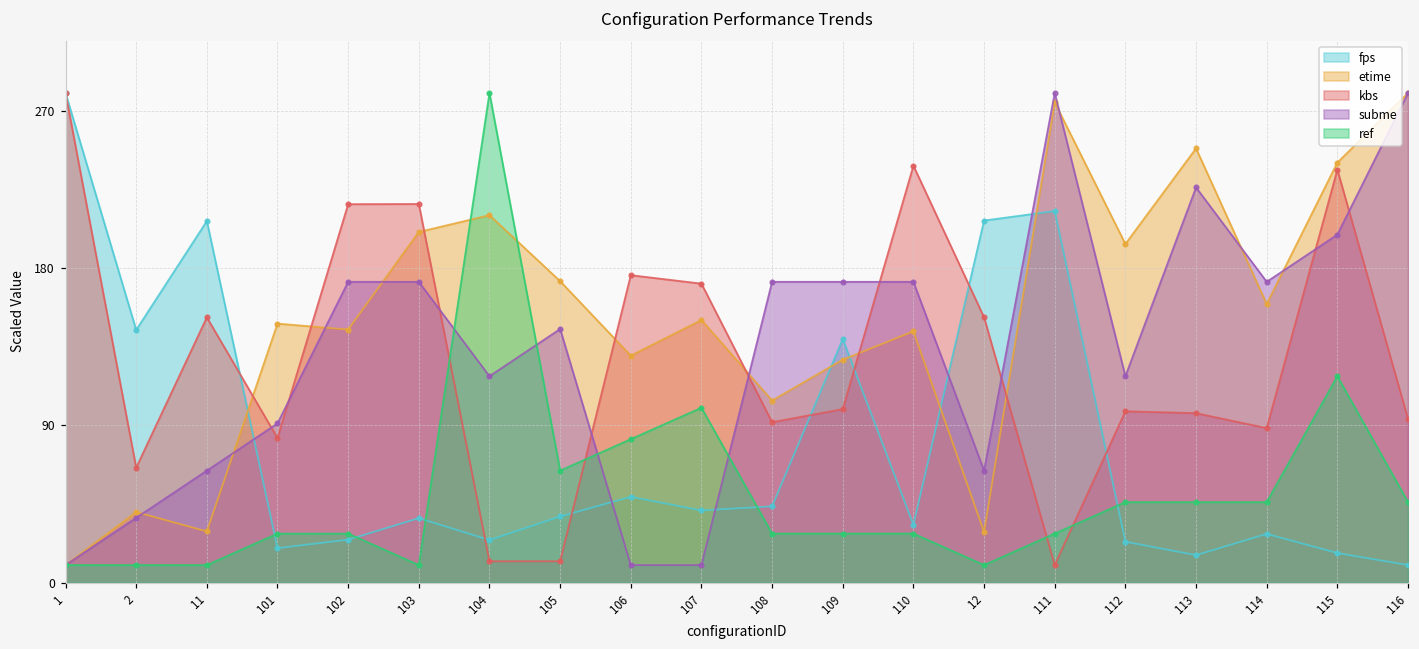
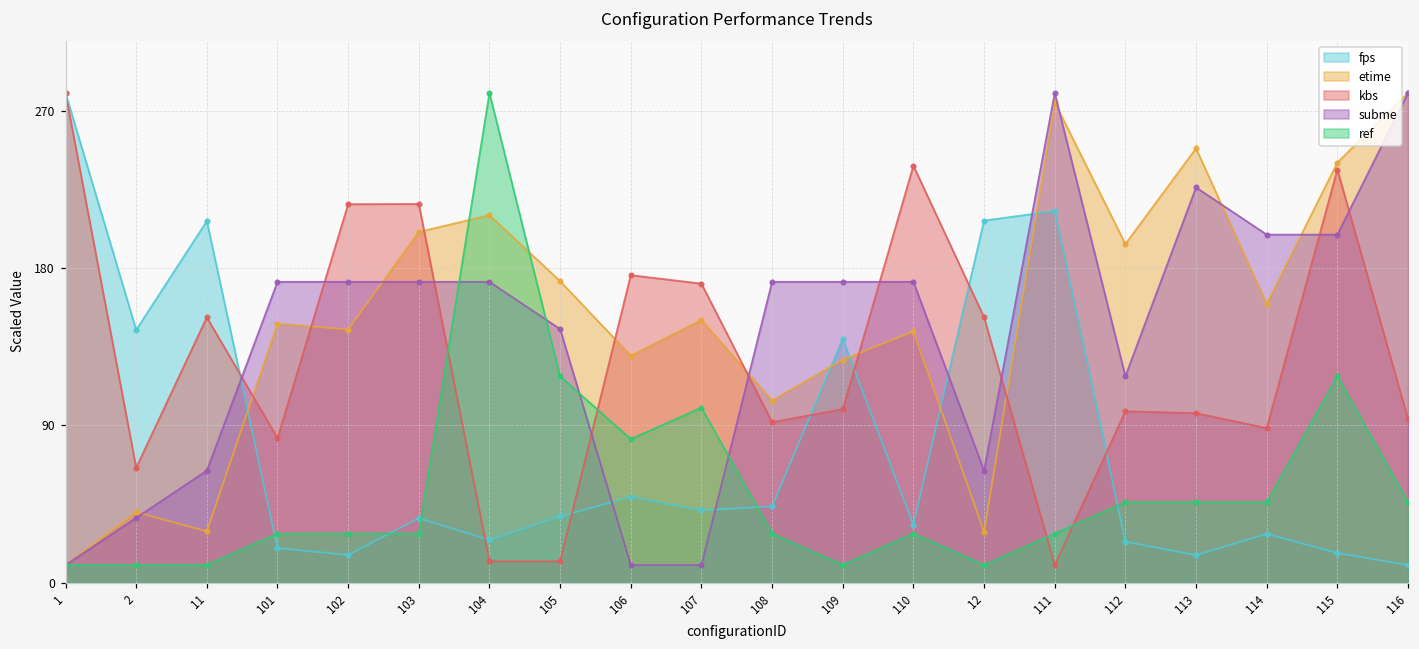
subme, 101: 91 -> 172
fps, 102: 25 -> 16
ref, 103: 10 -> 28
subme, 104: 118 -> 172
ref, 105: 64 -> 118
ref, 109: 28 -> 10
subme, 114: 172 -> 199
